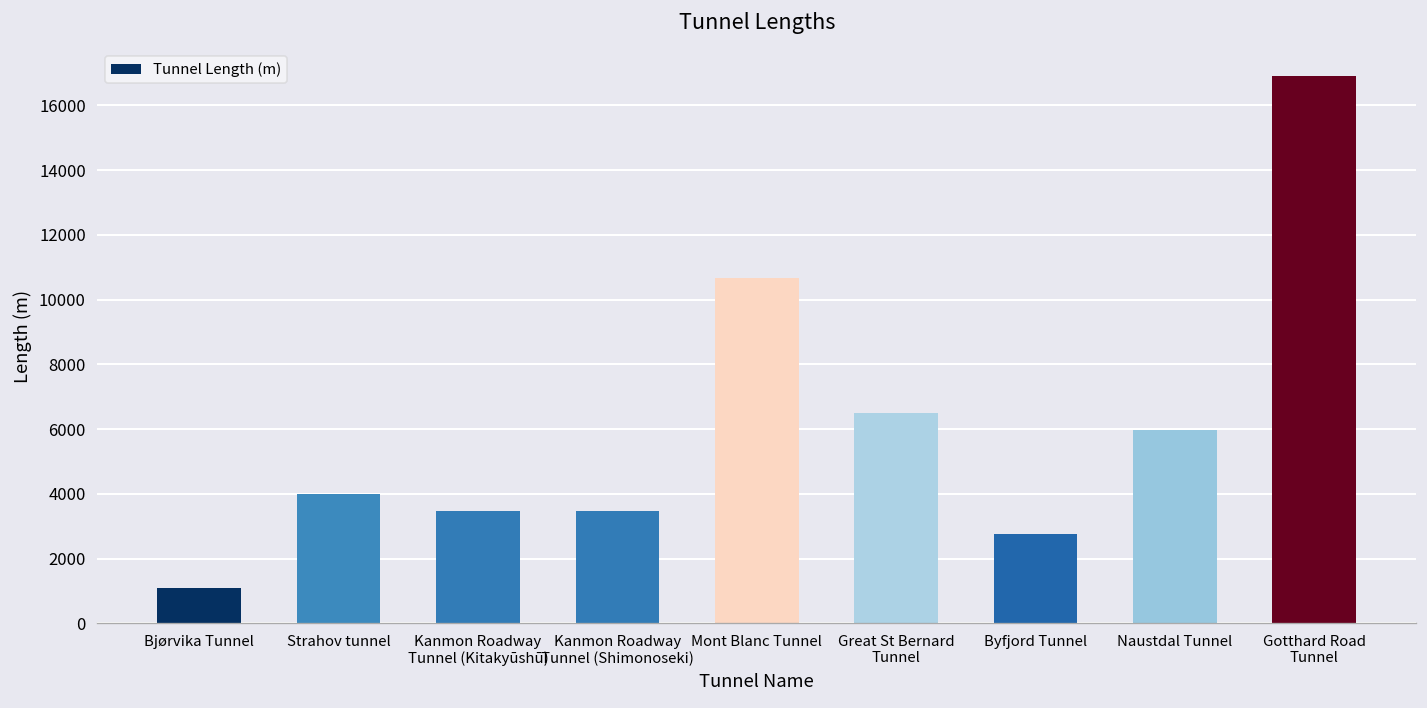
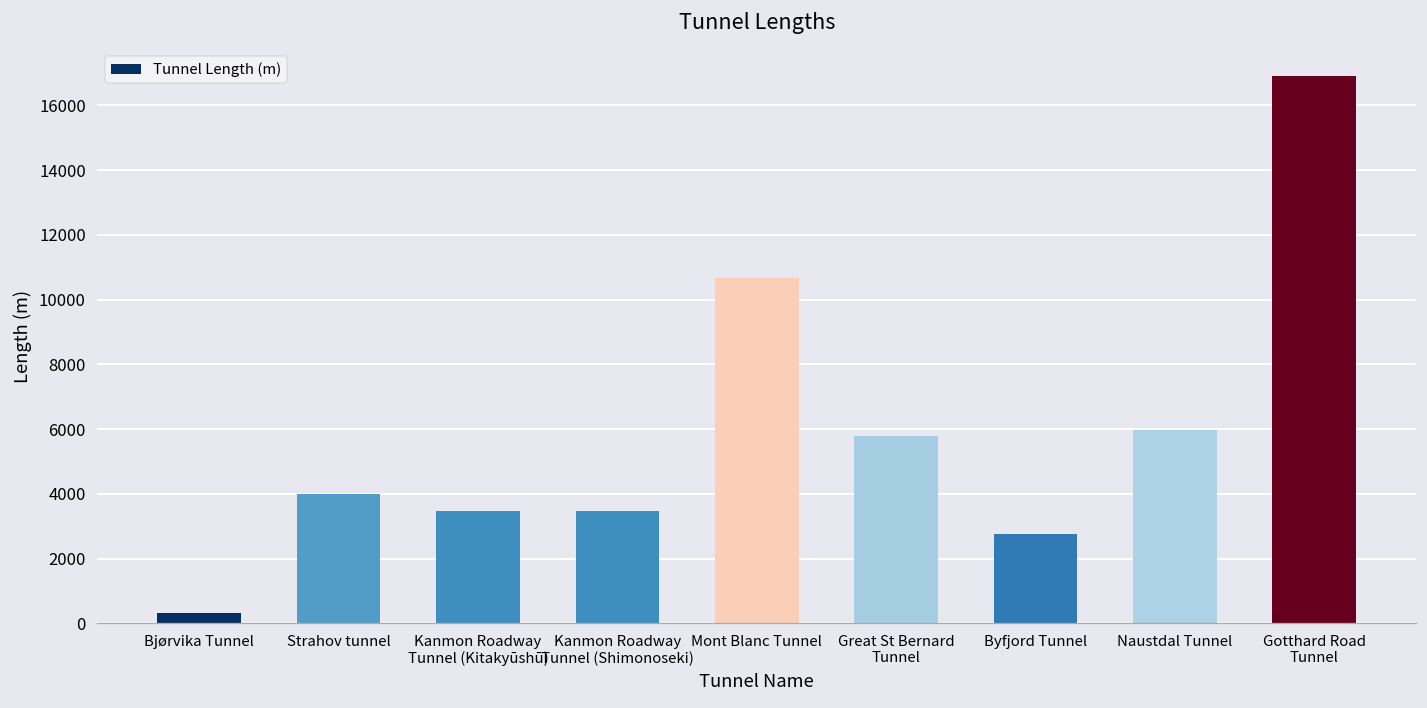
Bjørvika Tunnel: 1100 -> 300
Great St Bernard Tunnel: 6500 -> 5800
